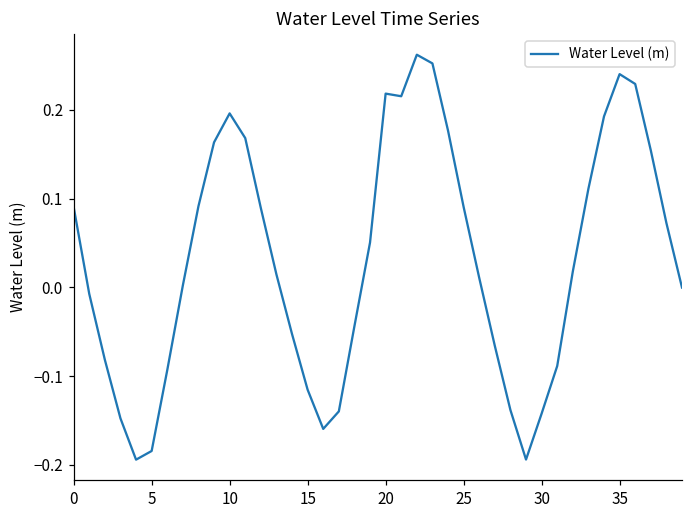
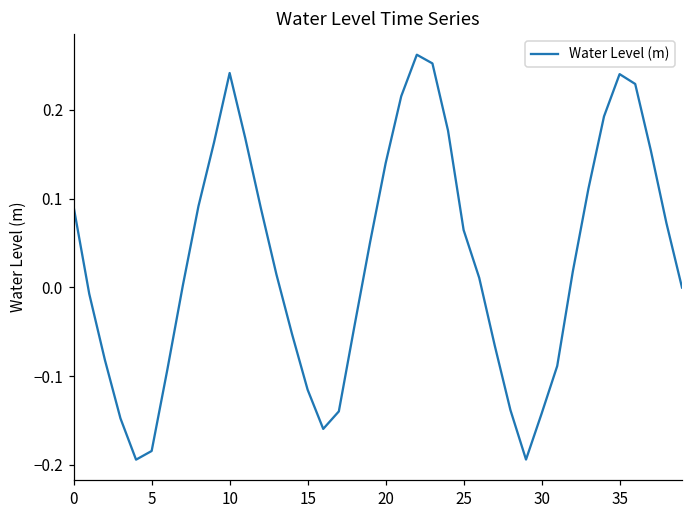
10: 0.20 -> 0.24
20: 0.22 -> 0.14
25: 0.09 -> 0.06
